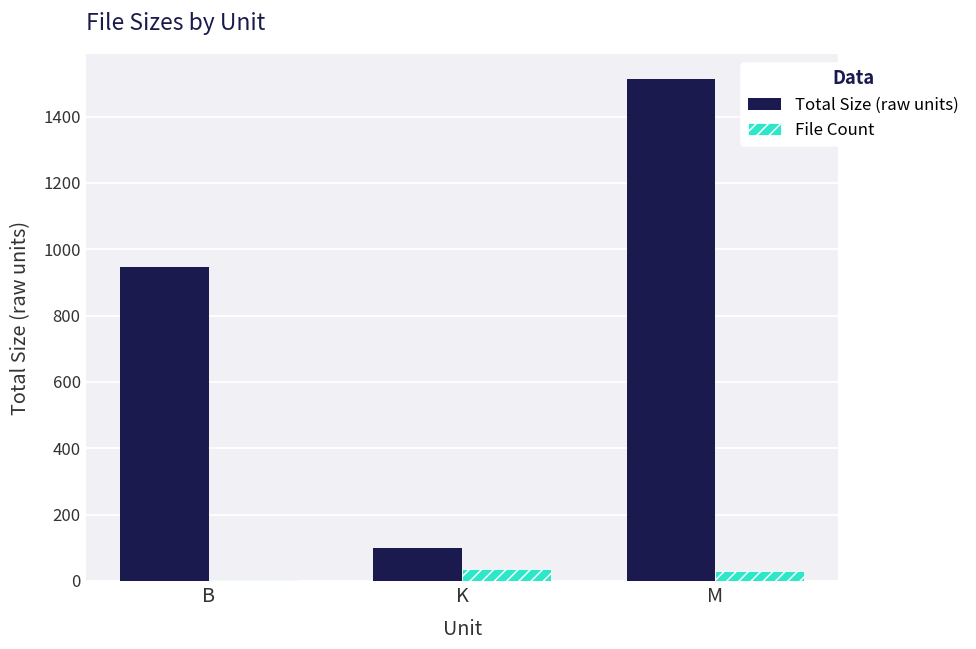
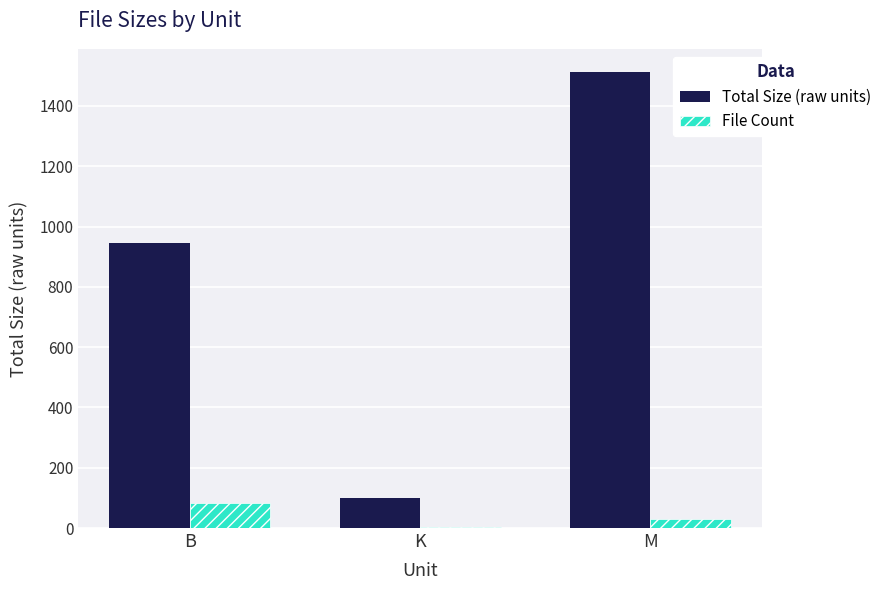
File Count, B: 0 -> 80
File Count, K: 40 -> 0
